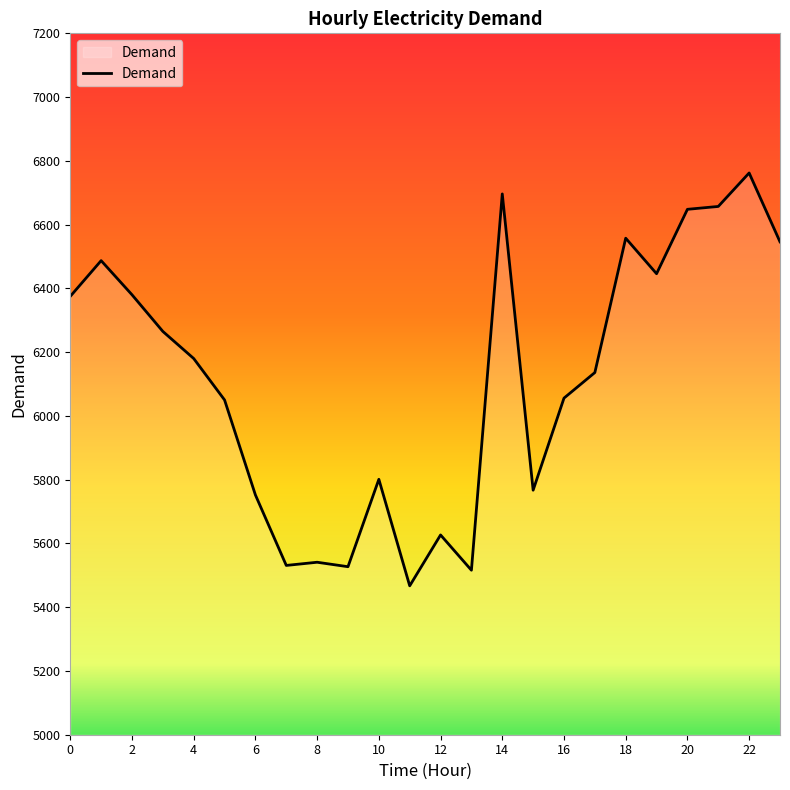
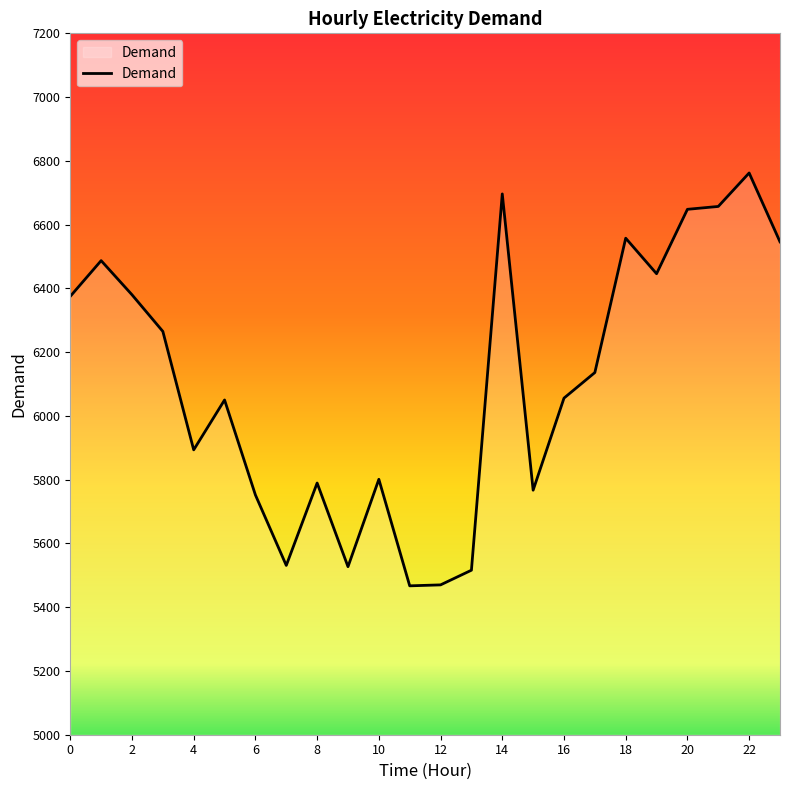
4: 6180 -> 5890
8: 5540 -> 5790
12: 5630 -> 5470
